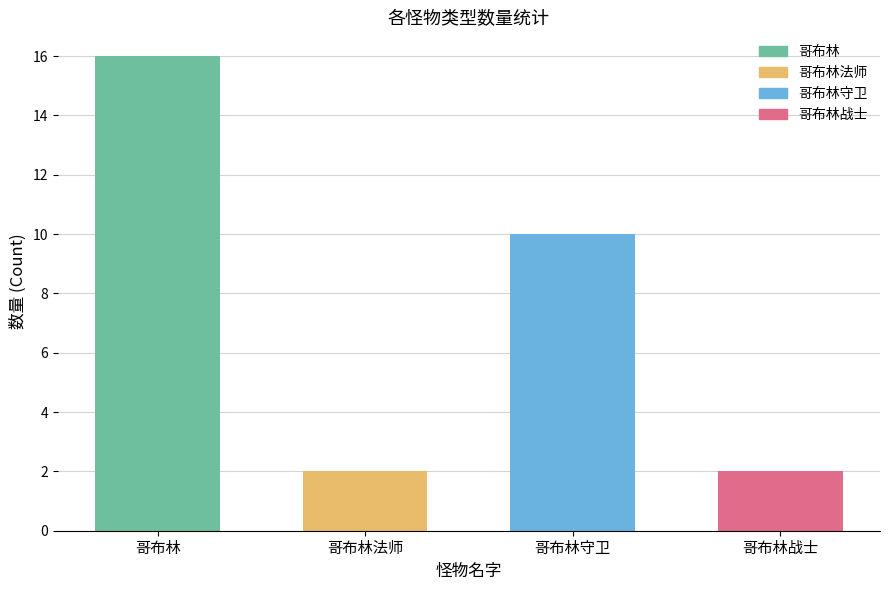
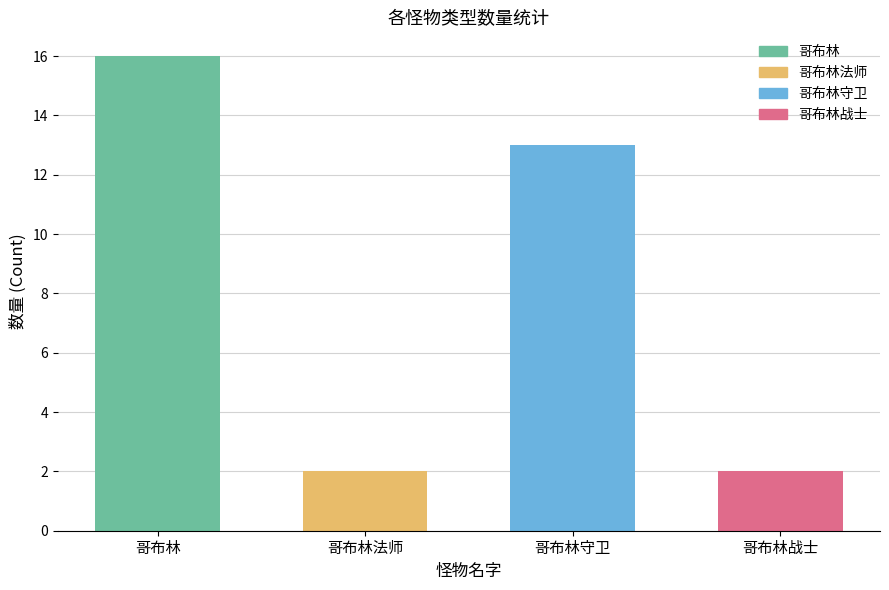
哥布林守卫: 10 -> 13
